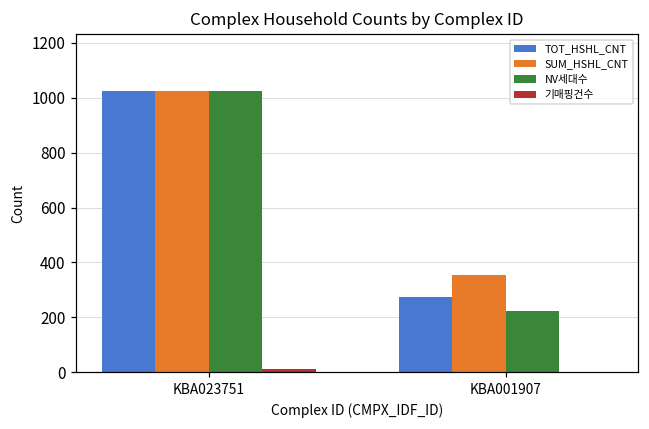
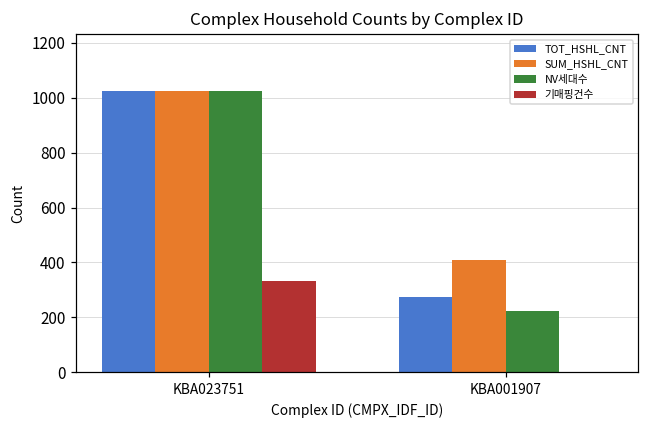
기매핑건수, KBA023751: 10 -> 330
SUM_HSHL_CNT, KBA001907: 350 -> 410
